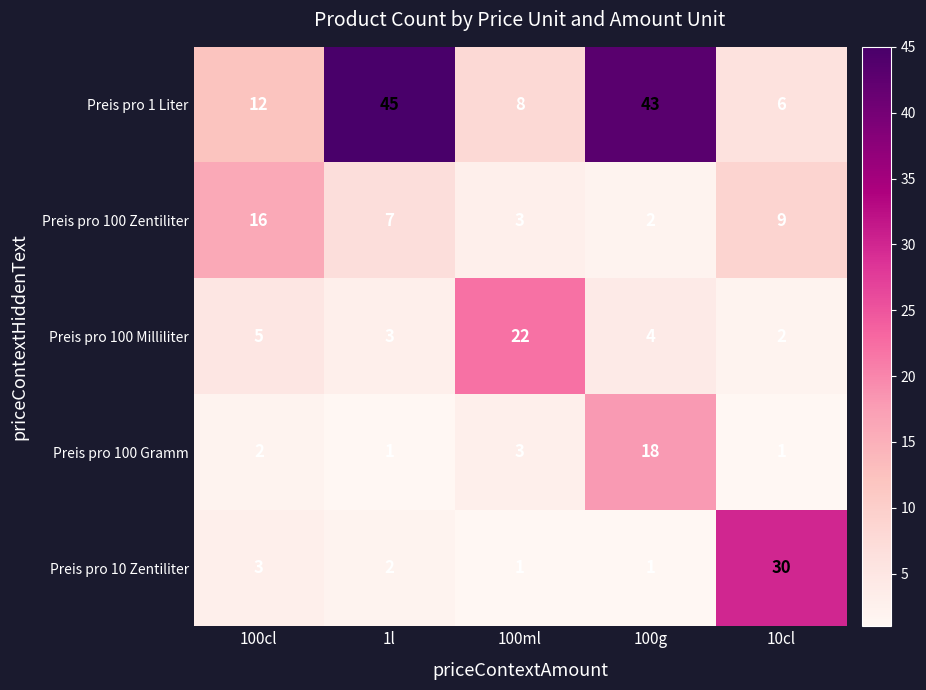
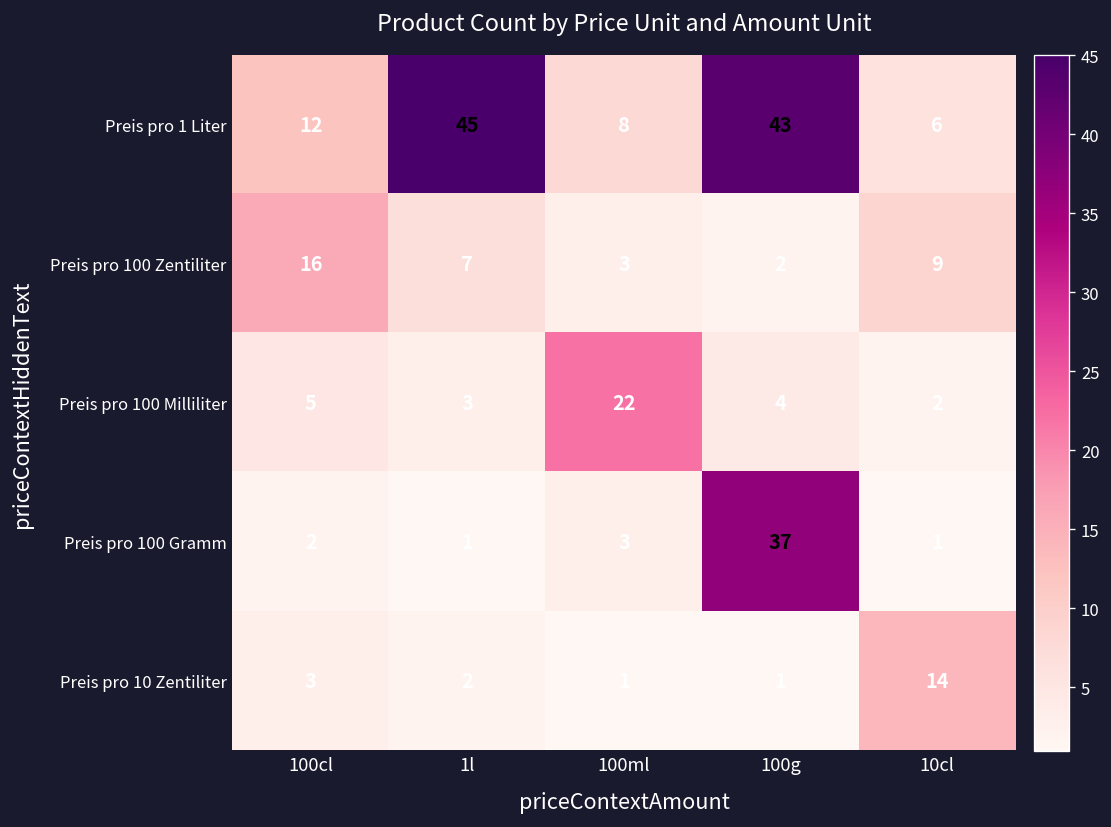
Preis pro 100 Gramm, 100g: 18 -> 37
Preis pro 10 Zentiliter, 10cl: 30 -> 14
